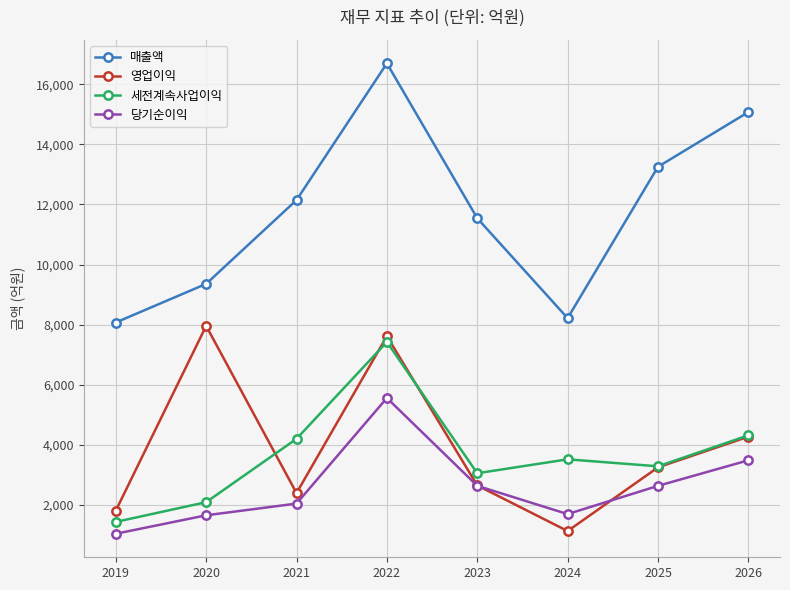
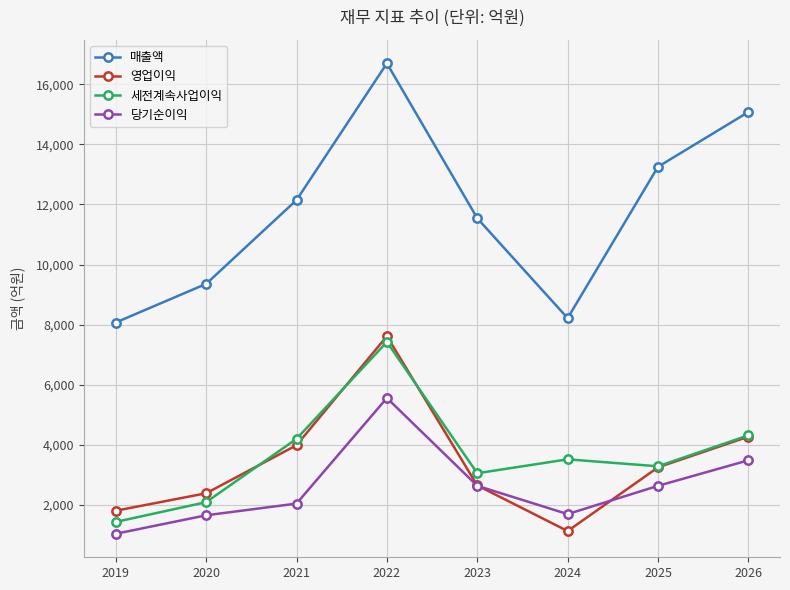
영업이익, 2020: 8,000 -> 2,400
영업이익, 2021: 2,400 -> 4,000
